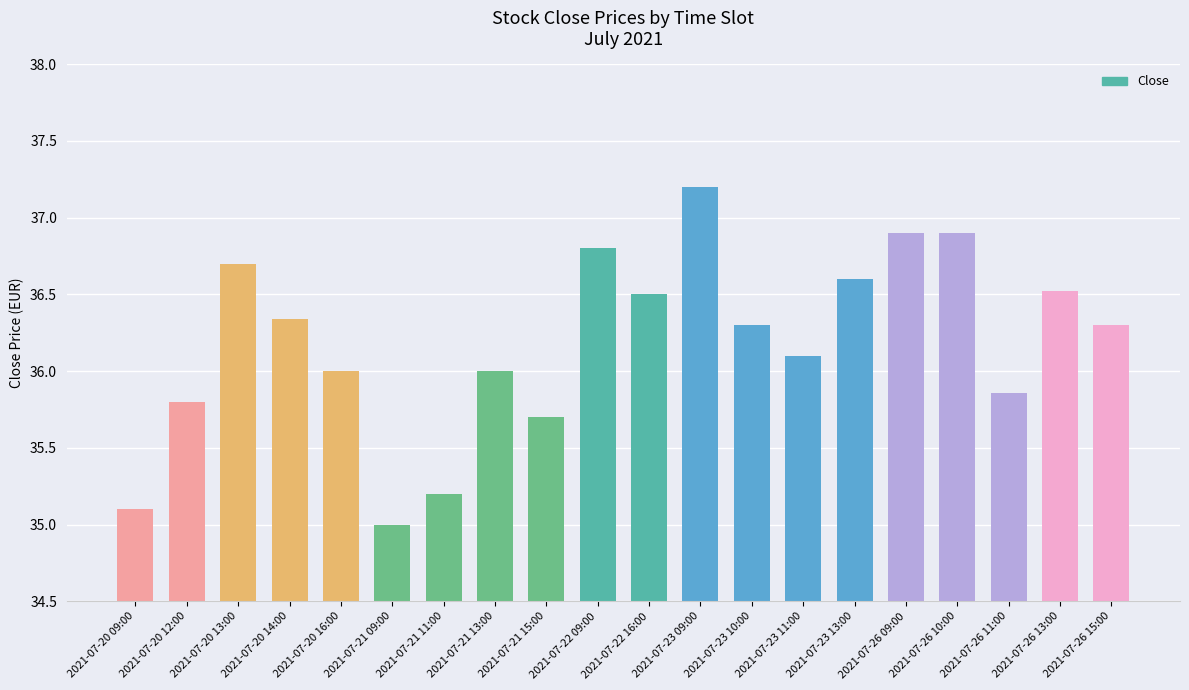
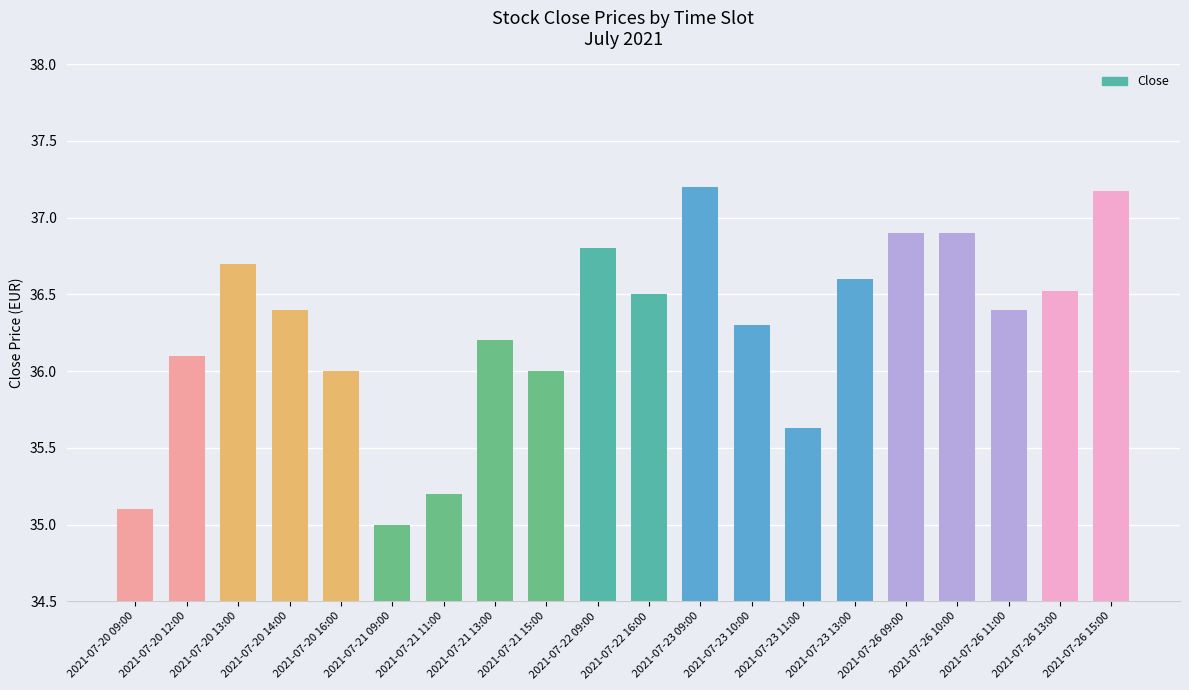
2021-07-20 12:00: 35.80 -> 36.10
2021-07-20 14:00: 36.34 -> 36.40
2021-07-21 13:00: 36.0 -> 36.2
2021-07-21 15:00: 35.7 -> 36.0
2021-07-23 11:00: 36.10 -> 35.63
2021-07-26 11:00: 35.85 -> 36.40
2021-07-26 15:00: 36.30 -> 37.17
